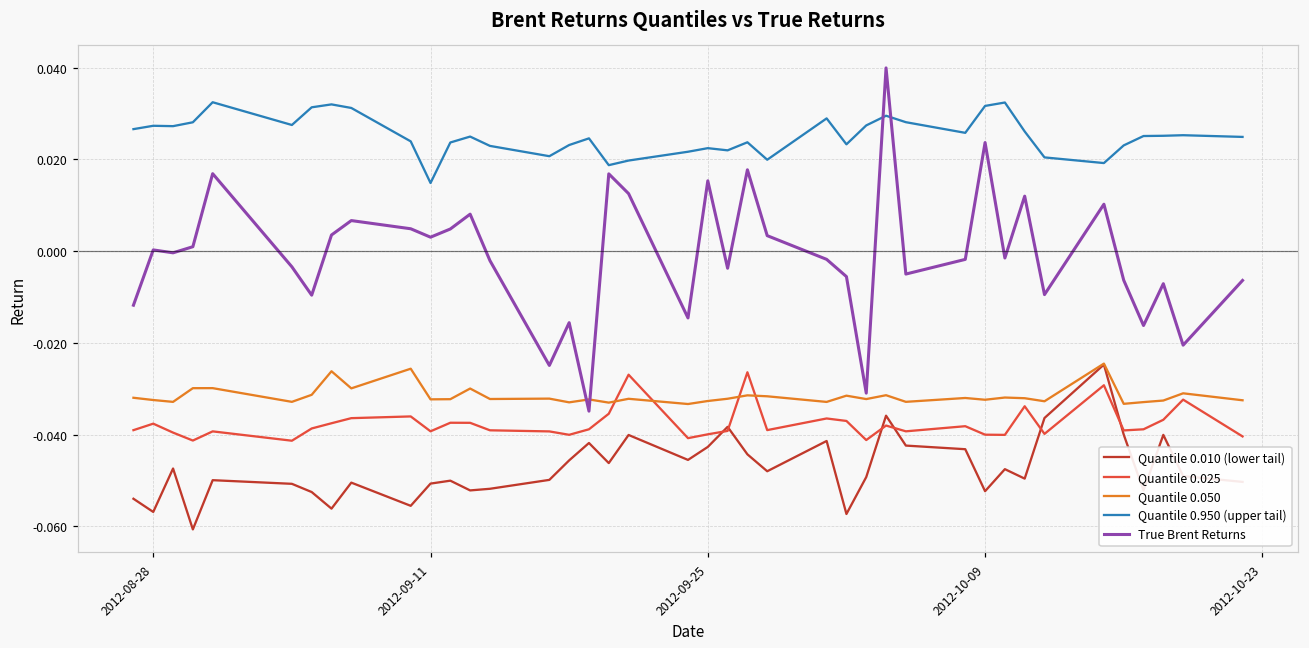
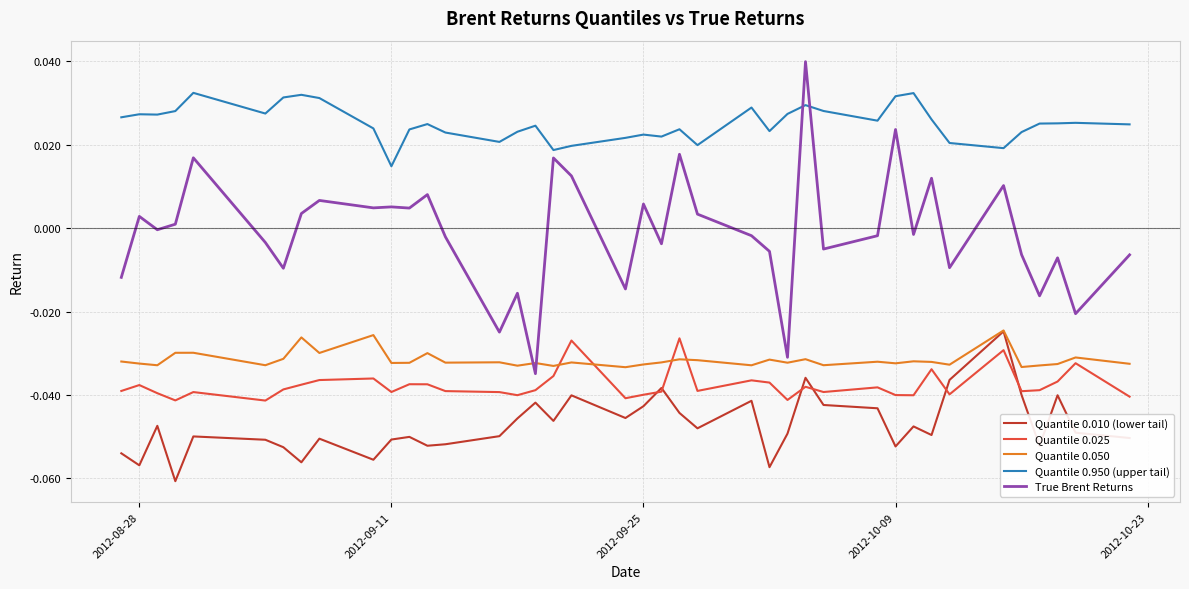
True Brent Returns, 2012-08-28: 0.000 -> 0.003
True Brent Returns, 2012-09-11: 0.003 -> 0.005
True Brent Returns, 2012-09-25: 0.015 -> 0.006
